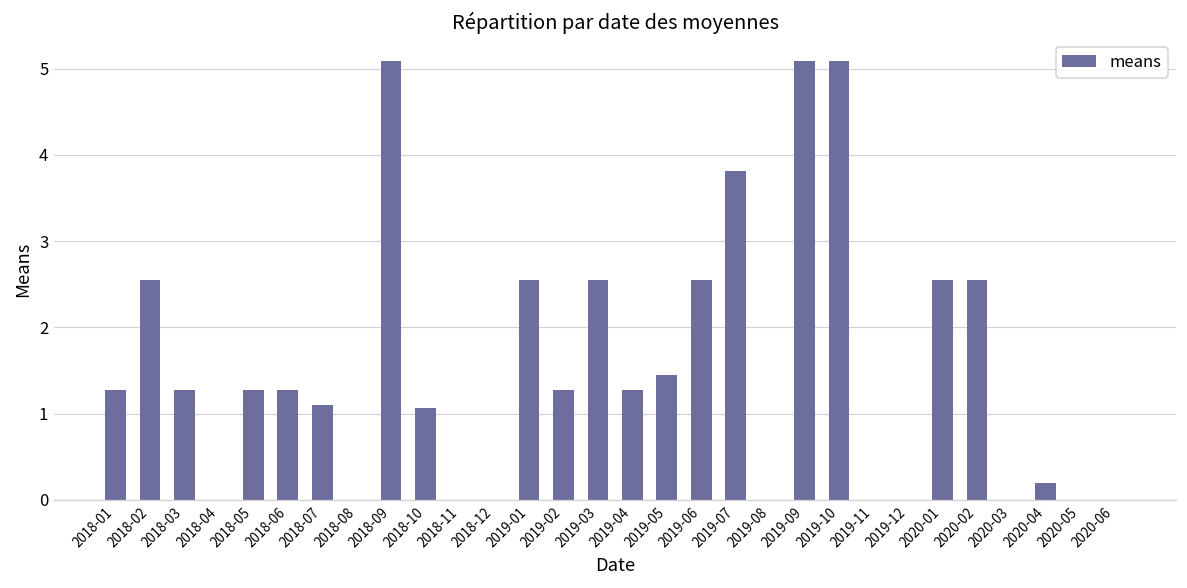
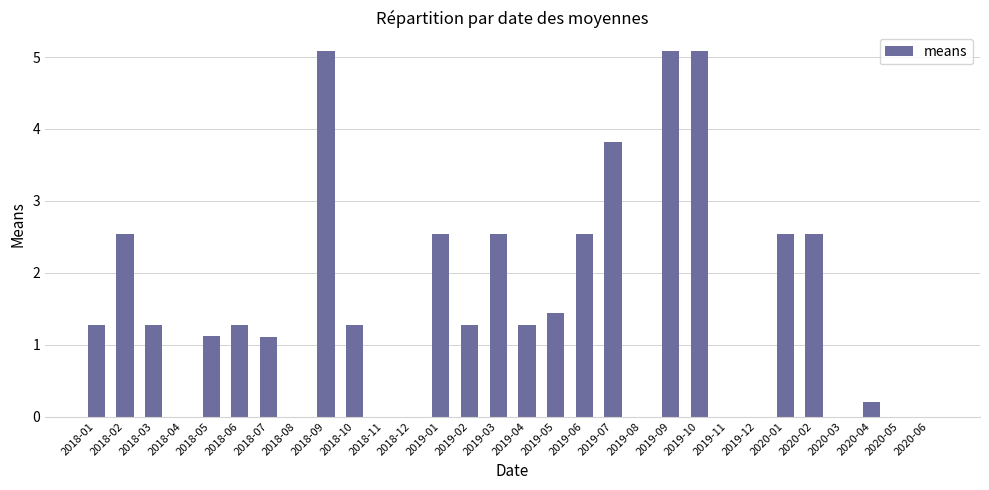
2018-05: 1.3 -> 1.1
2018-10: 1.1 -> 1.3
